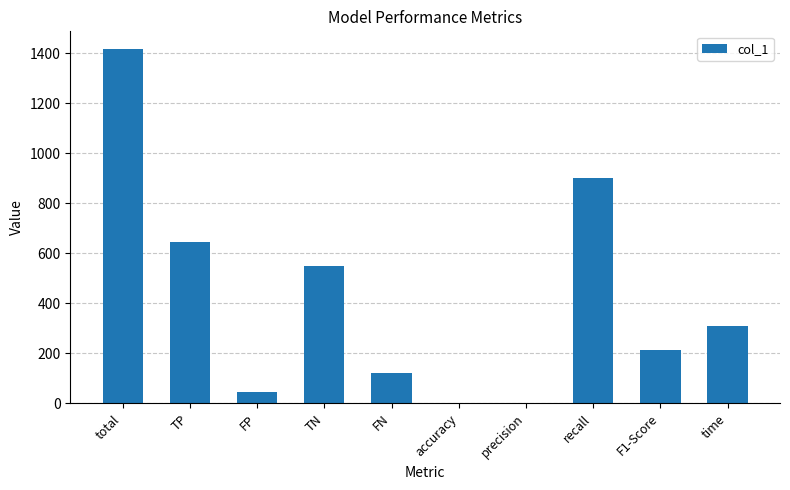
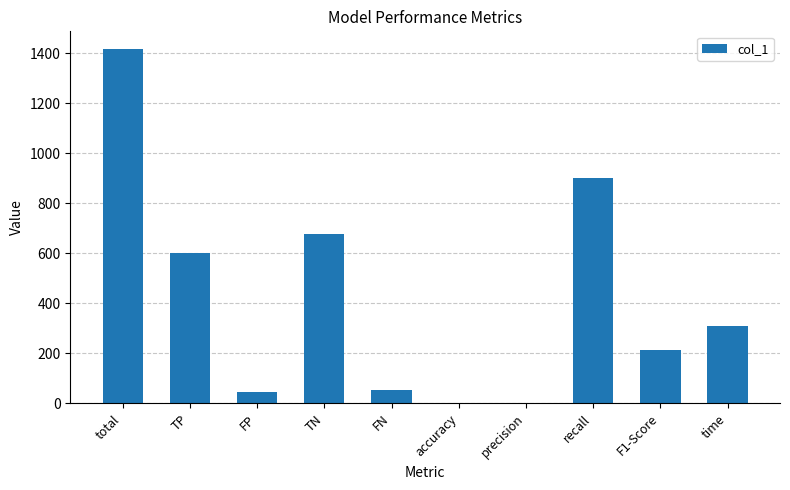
TP: 650 -> 600
TN: 550 -> 680
FN: 120 -> 50
